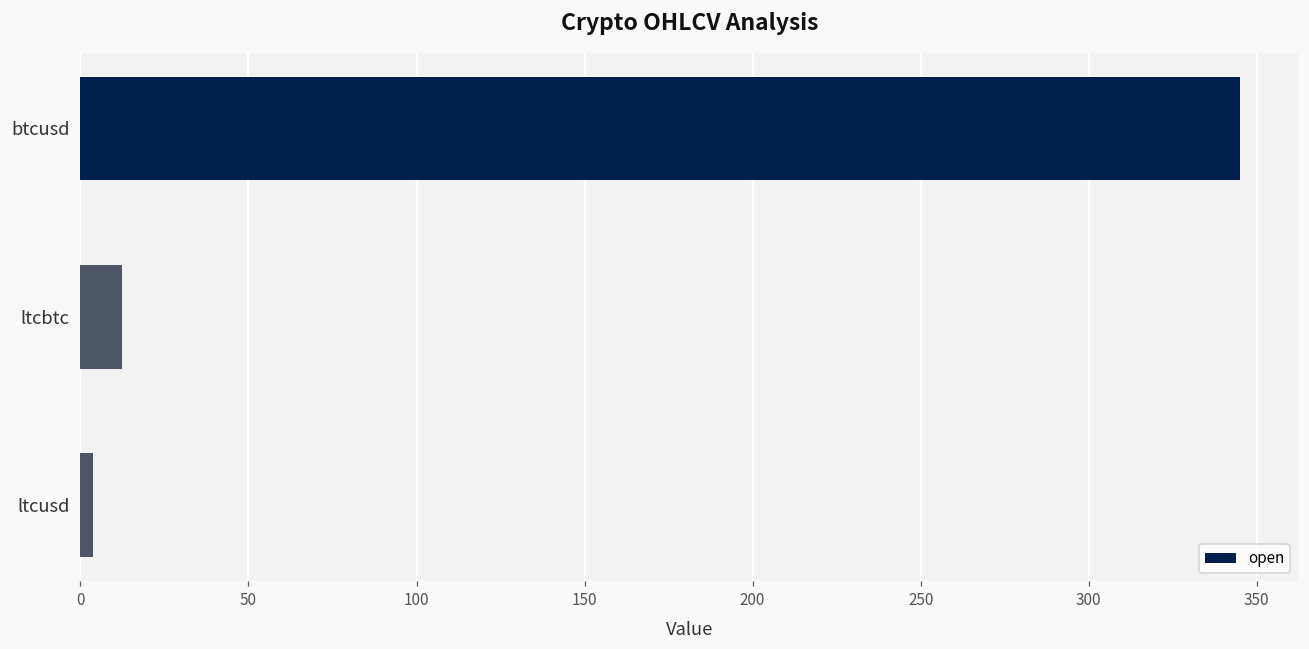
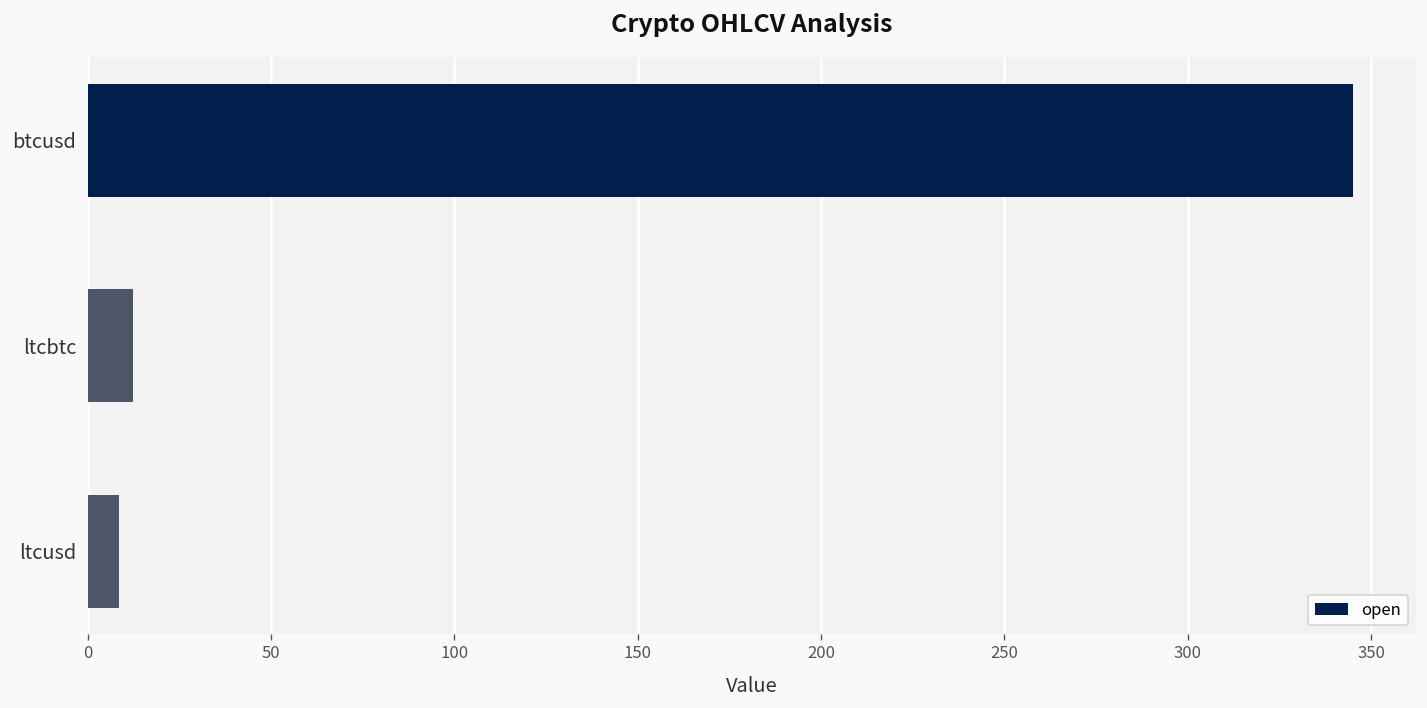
ltcusd: 4 -> 8
